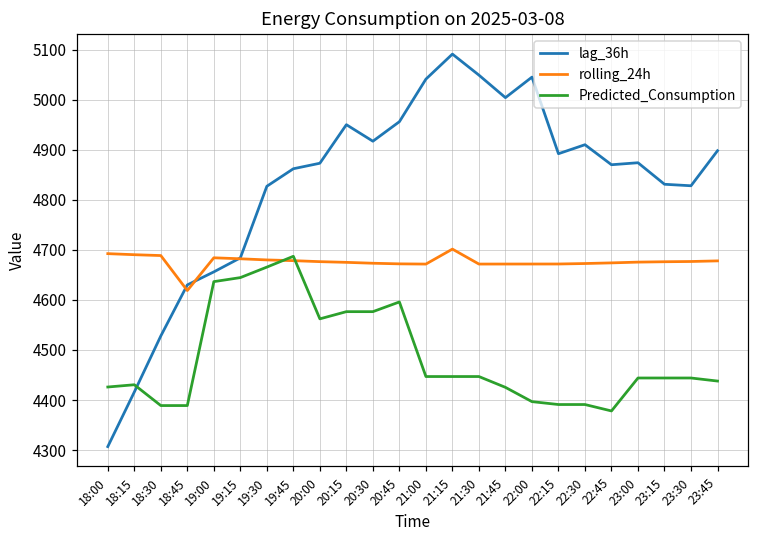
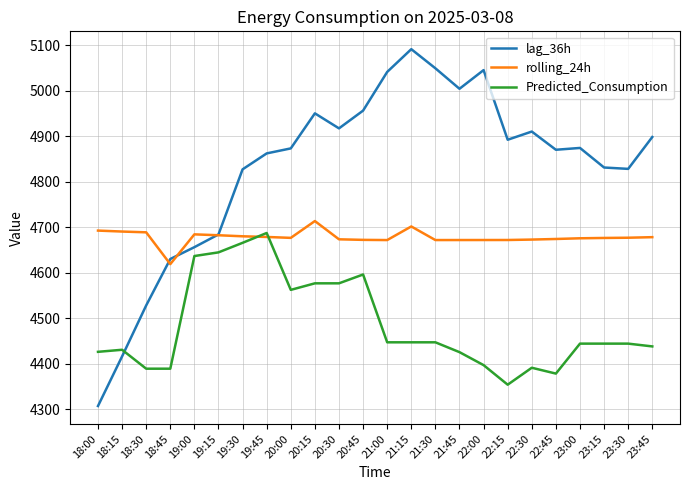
rolling_24h, 20:15: 4680 -> 4710
Predicted_Consumption, 22:15: 4390 -> 4350
